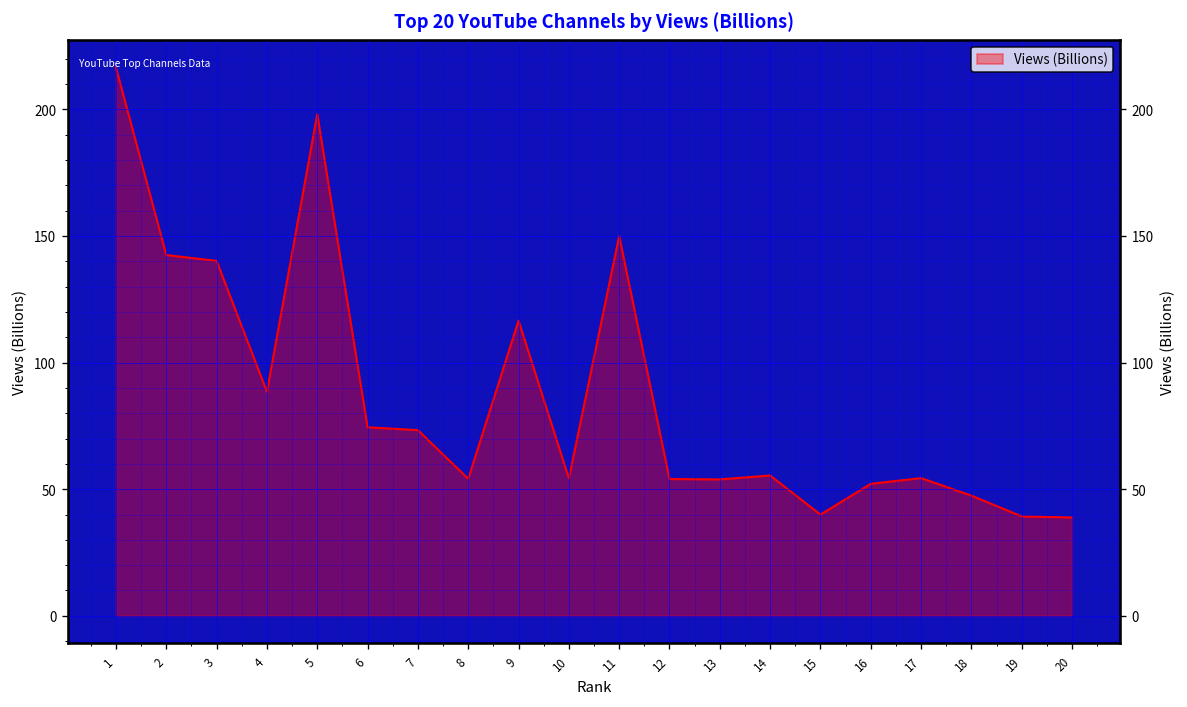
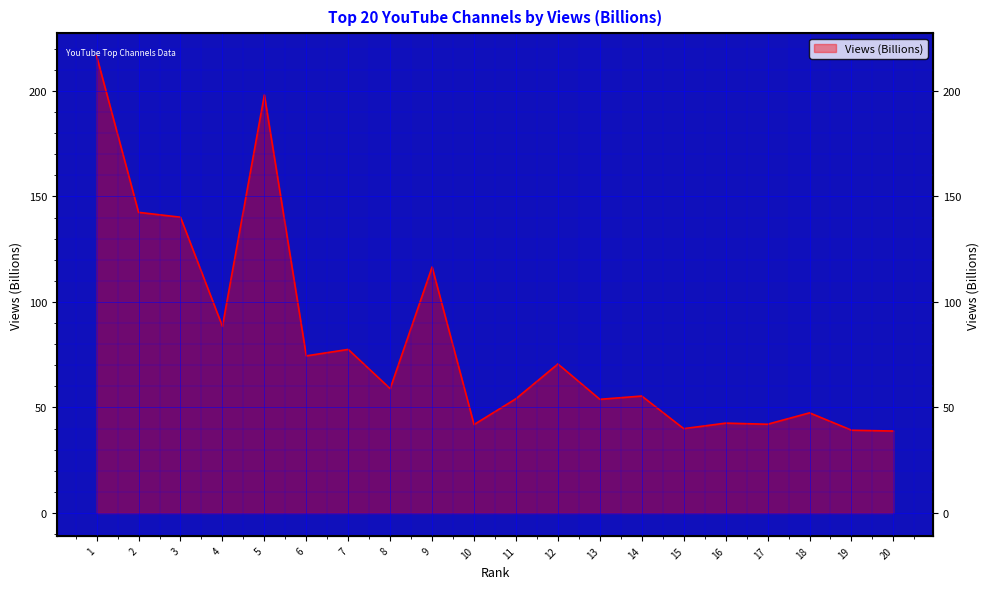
7: 73 -> 78
8: 54 -> 59
10: 54 -> 42
11: 150 -> 54
12: 54 -> 71
16: 52 -> 43
17: 54 -> 42
